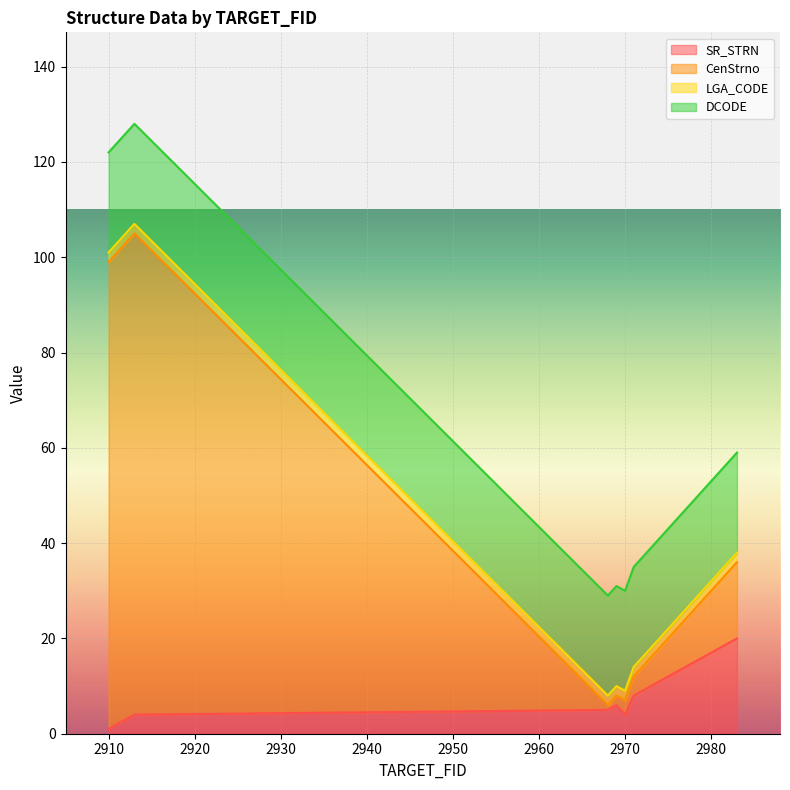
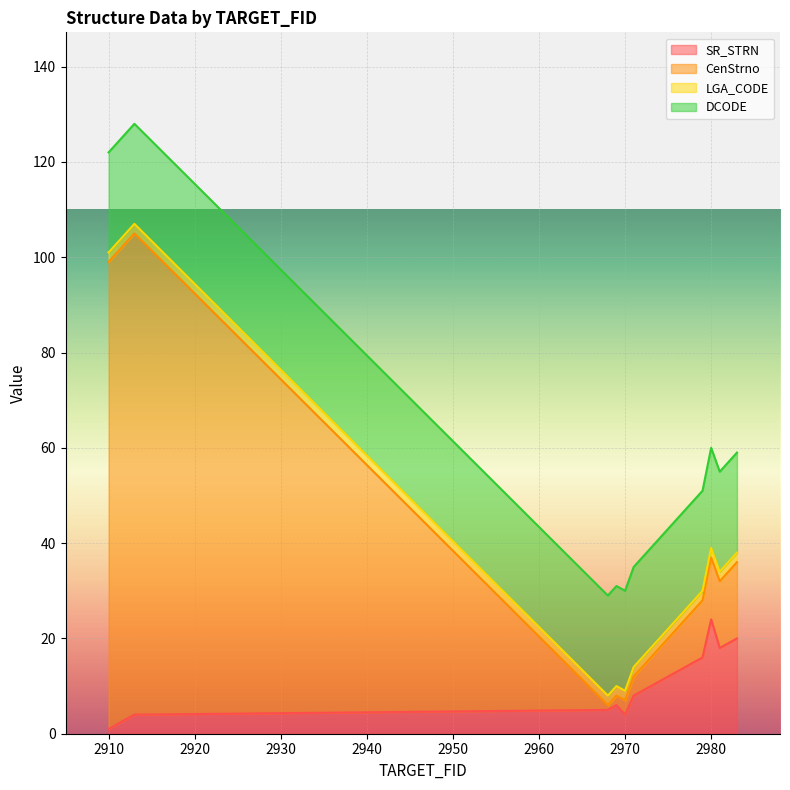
SR_STRN, 2980: 17 -> 24
